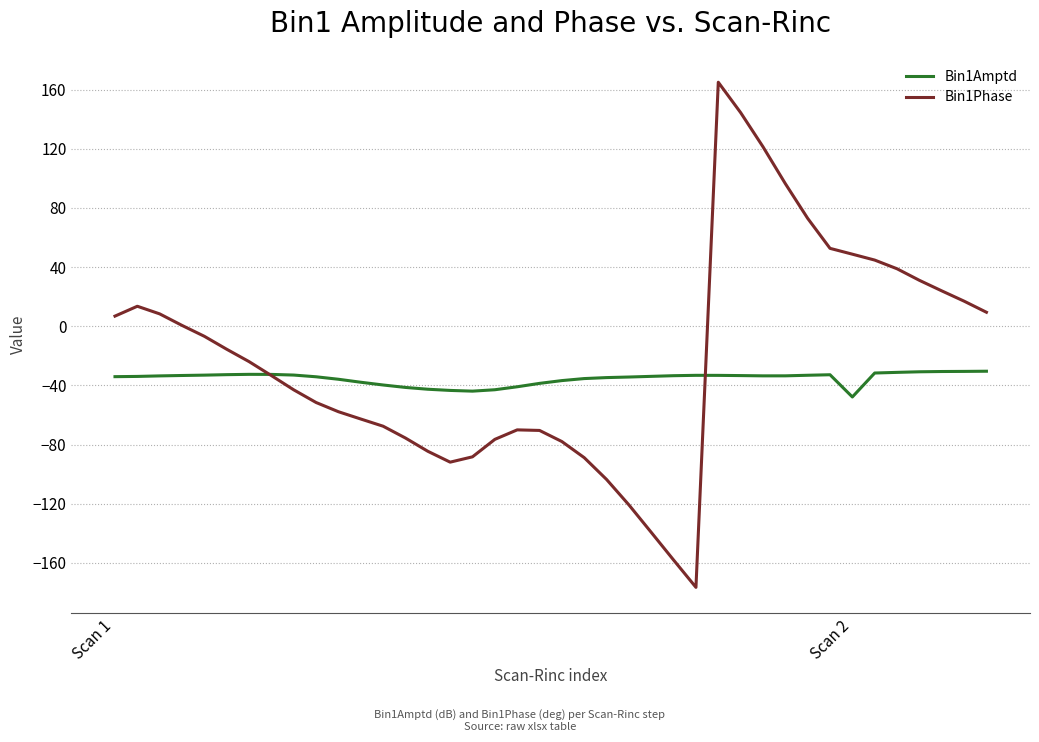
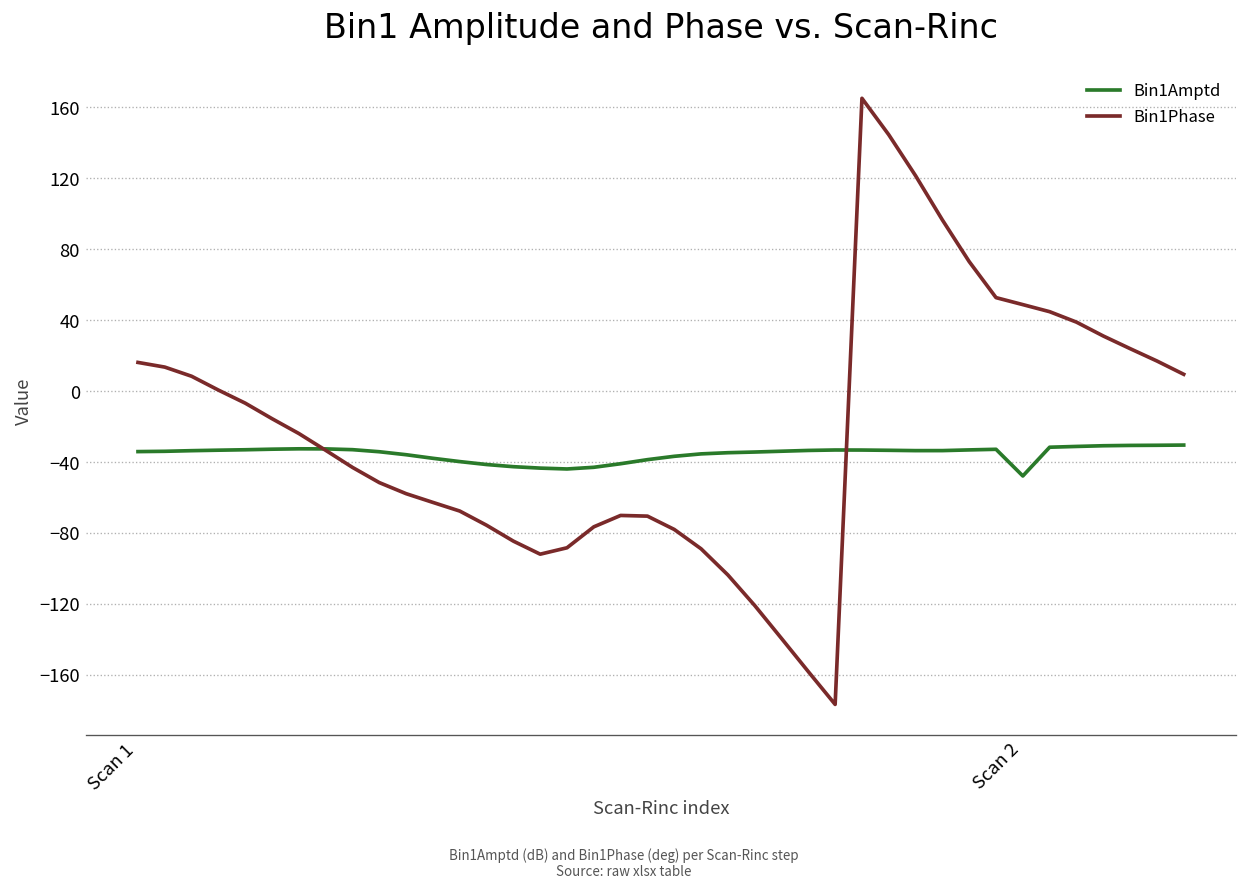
Bin1Phase, Scan 1: 7 -> 16
